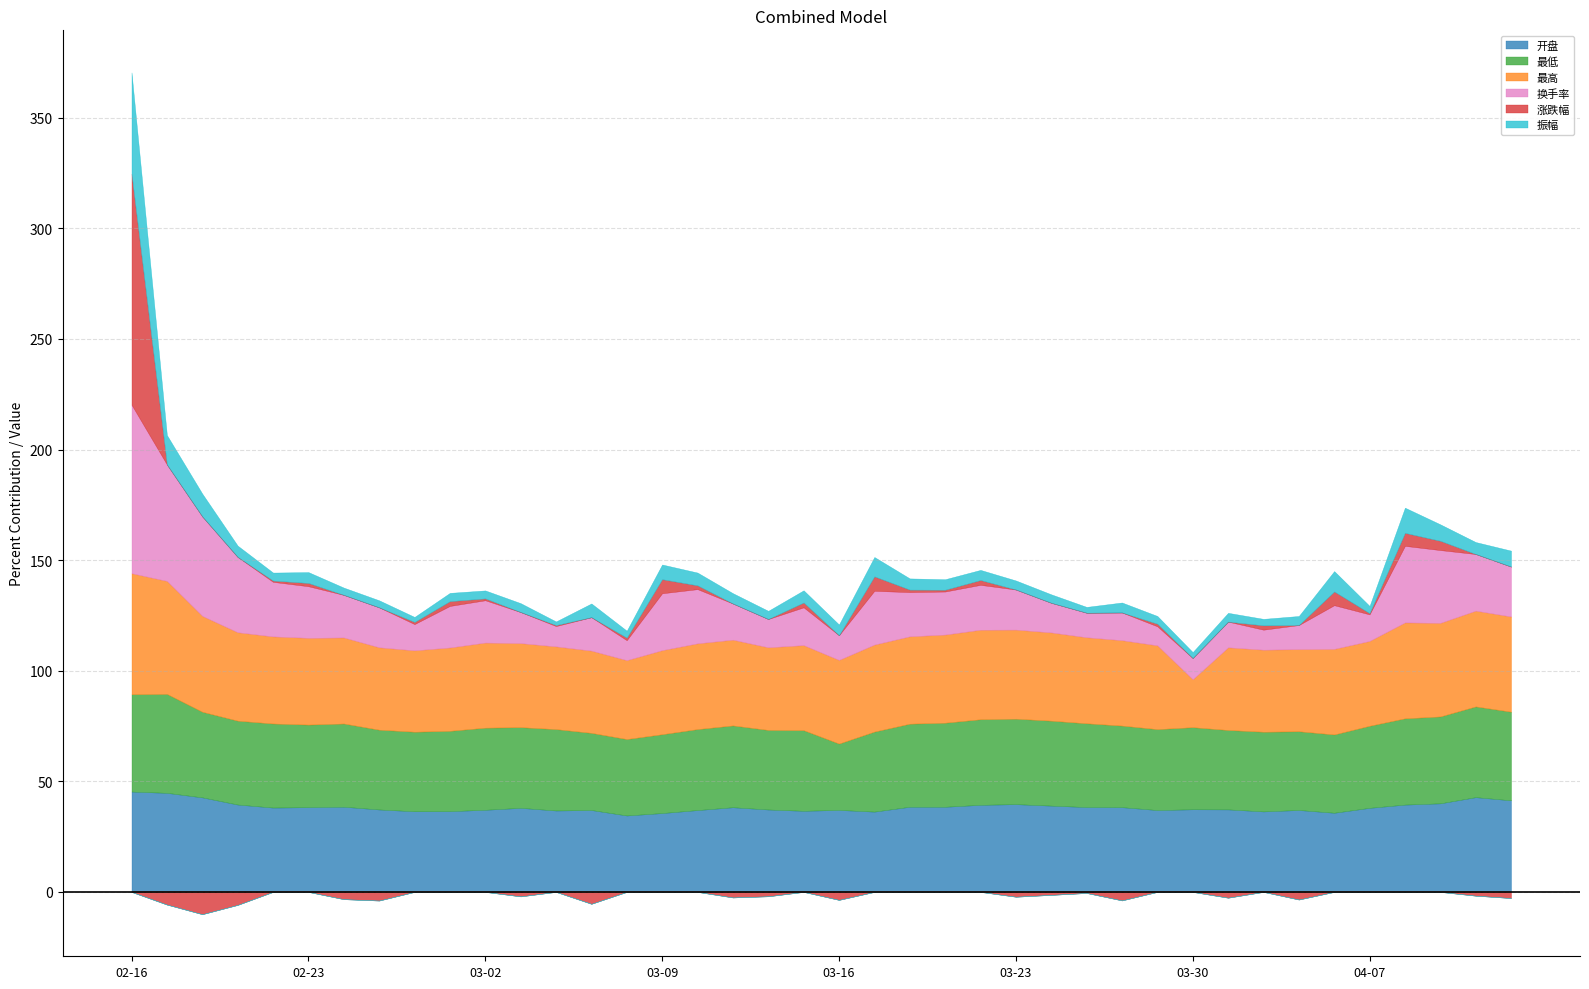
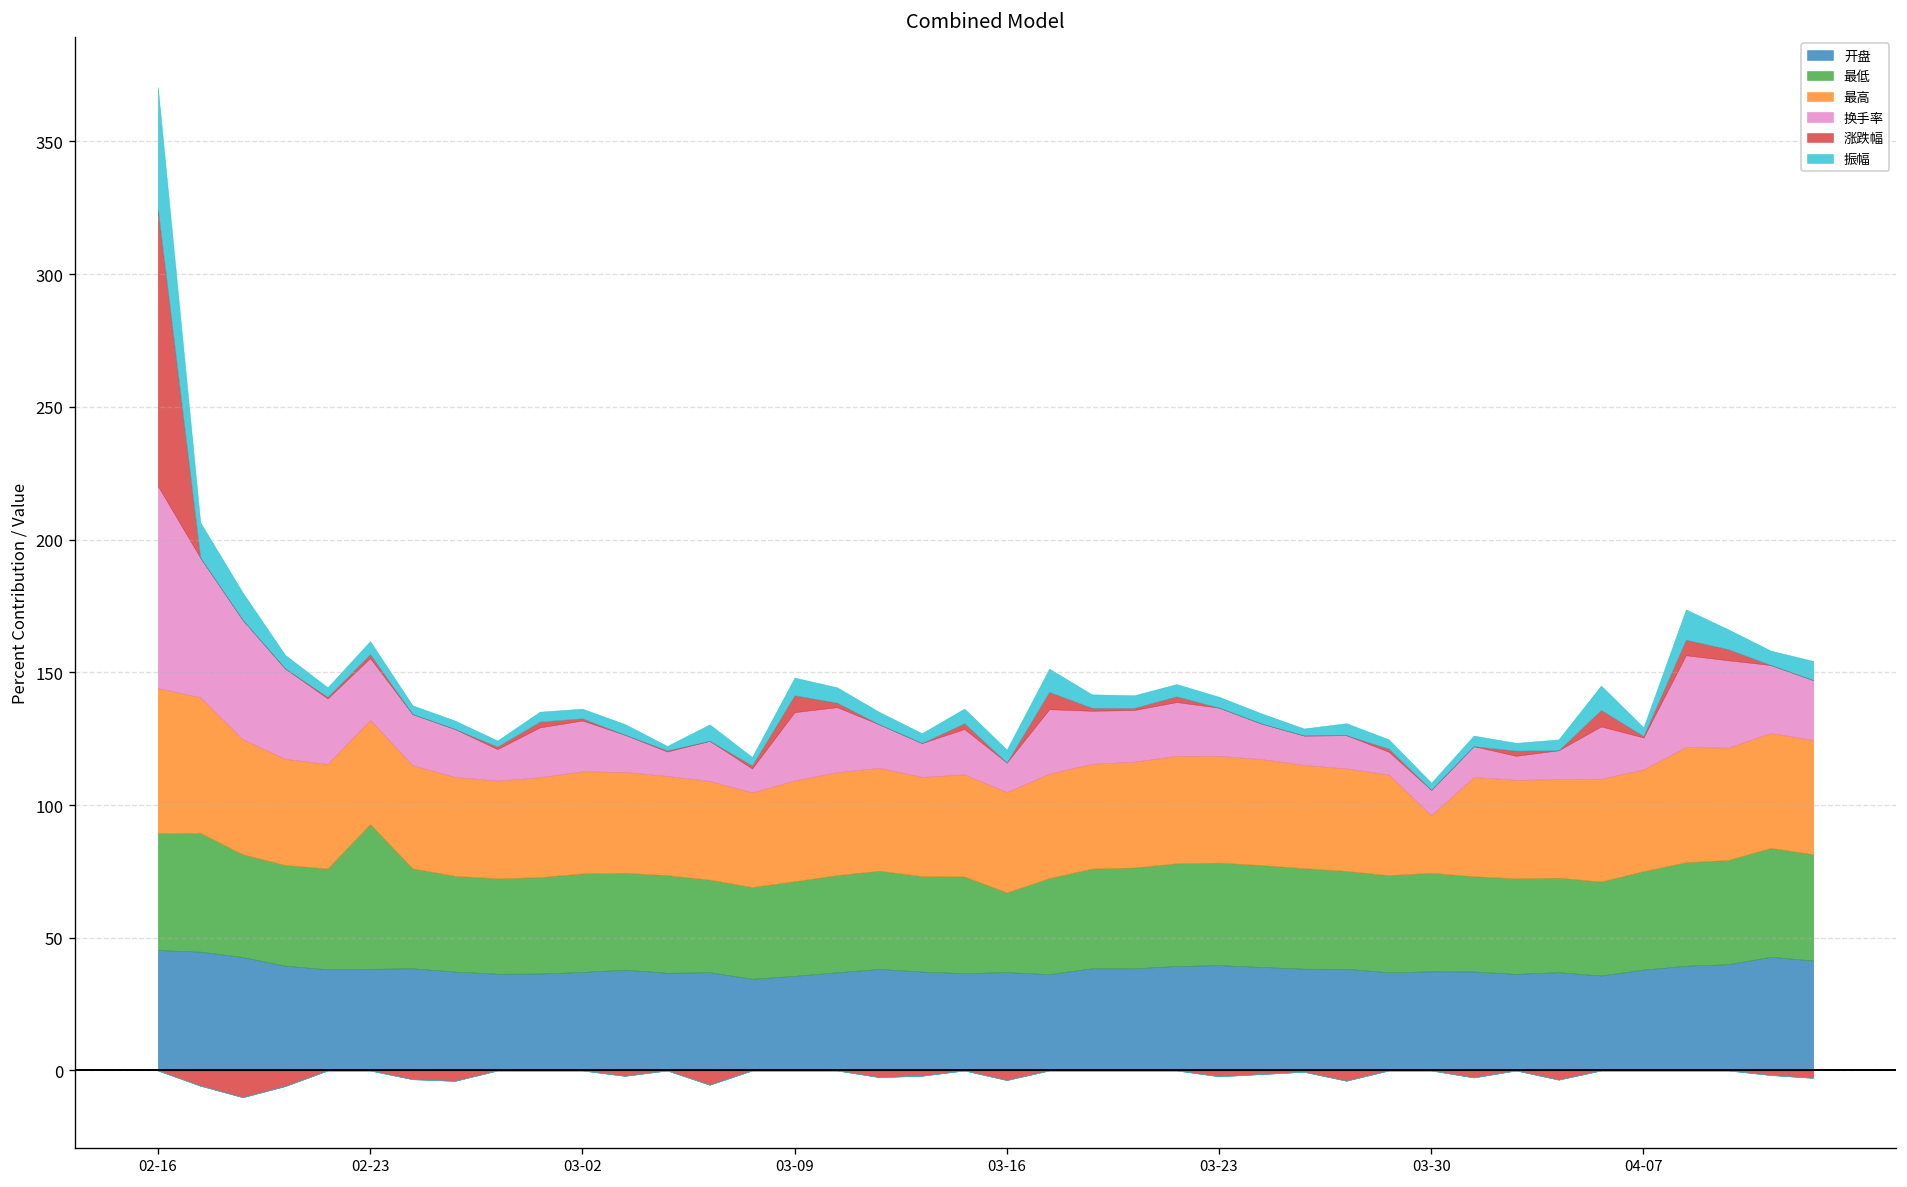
最低, 02-23: 37 -> 55
